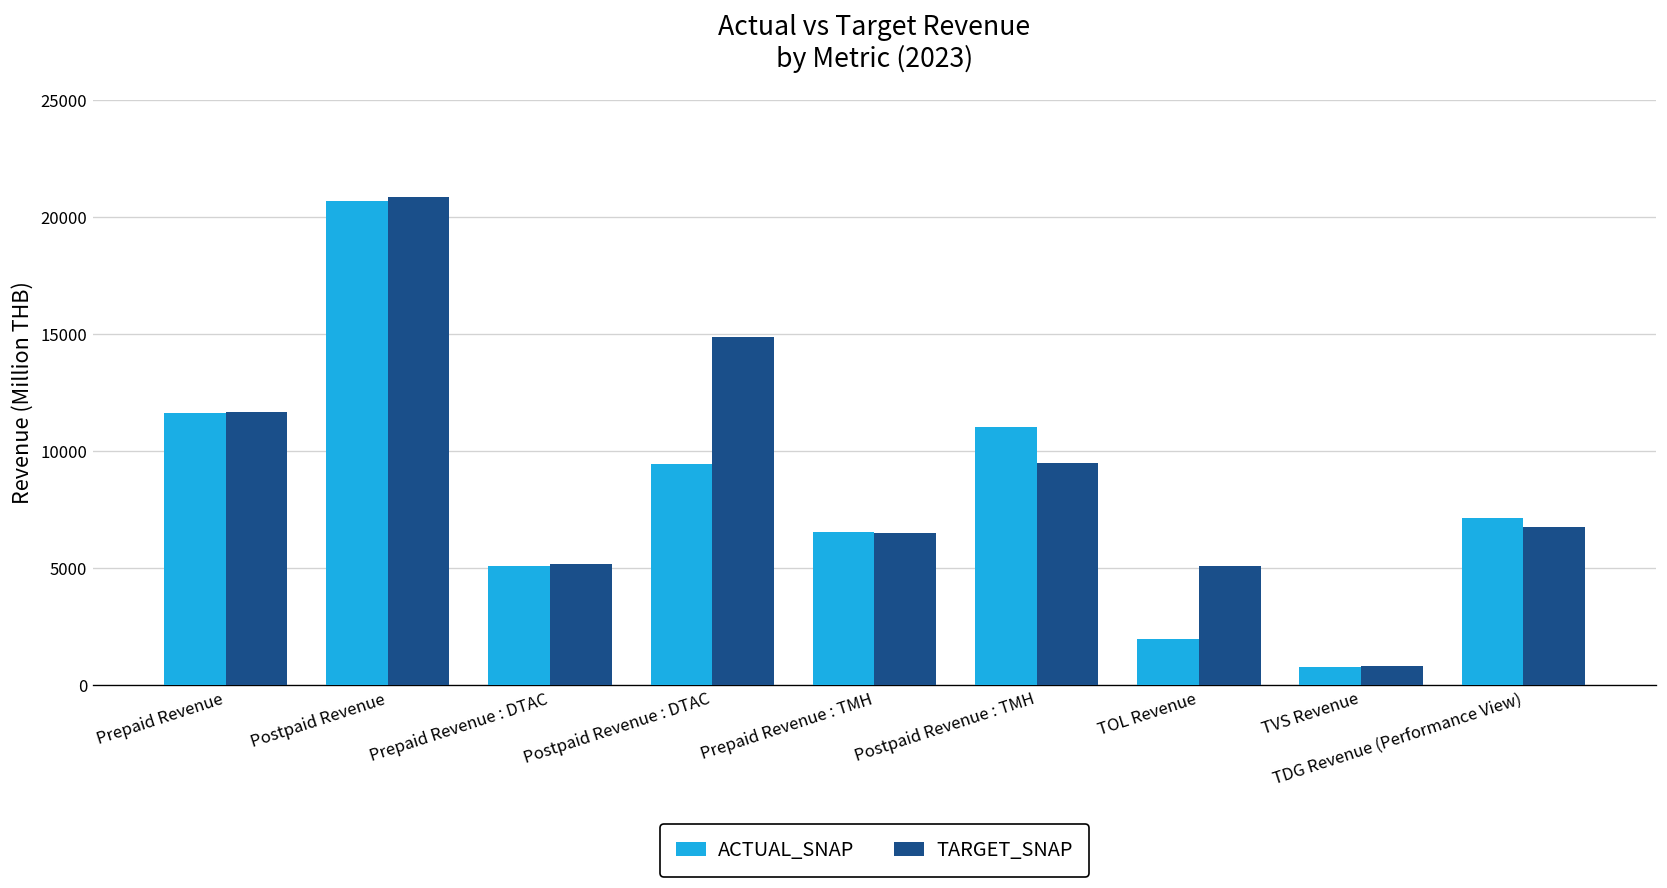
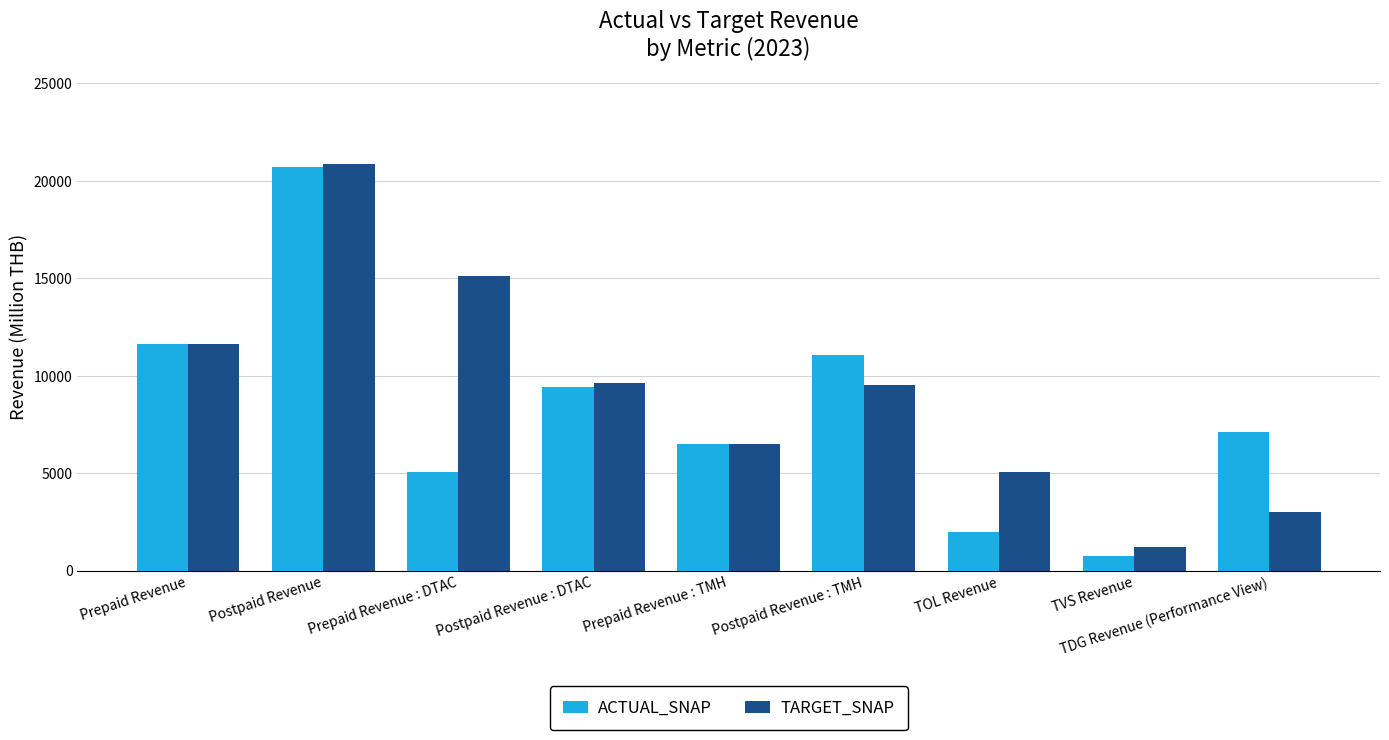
TARGET_SNAP, Prepaid Revenue : DTAC: 5200 -> 15100
TARGET_SNAP, Postpaid Revenue : DTAC: 14900 -> 9600
TARGET_SNAP, TVS Revenue: 800 -> 1200
TARGET_SNAP, TDG Revenue (Performance View): 6700 -> 3000
